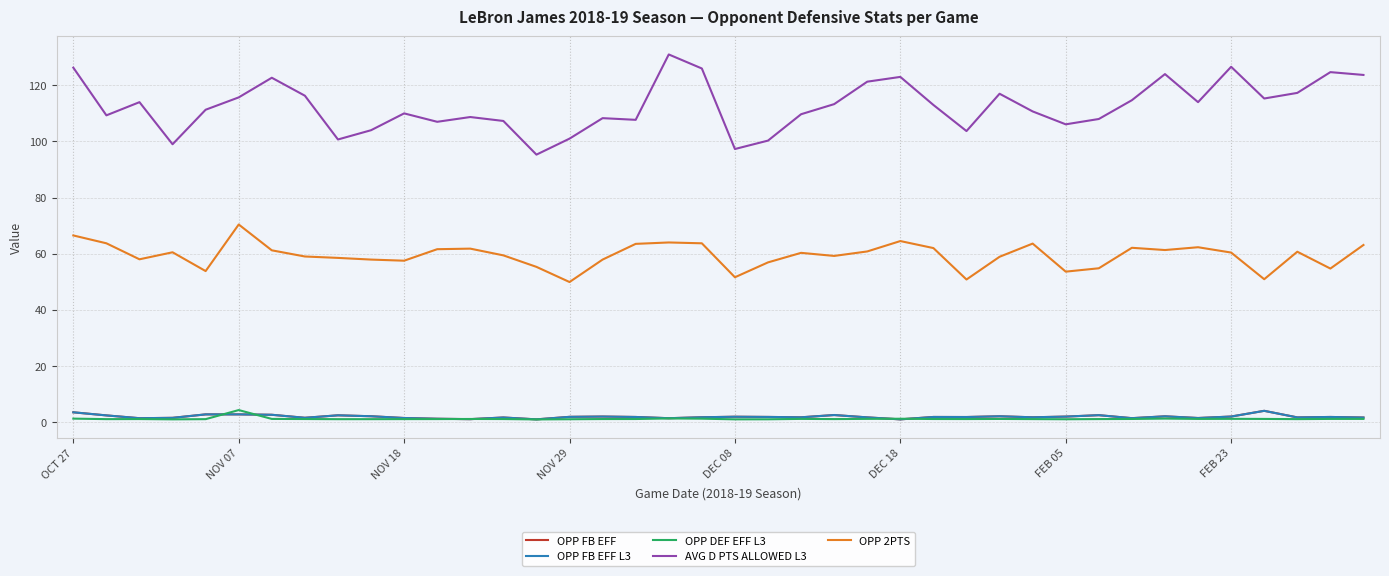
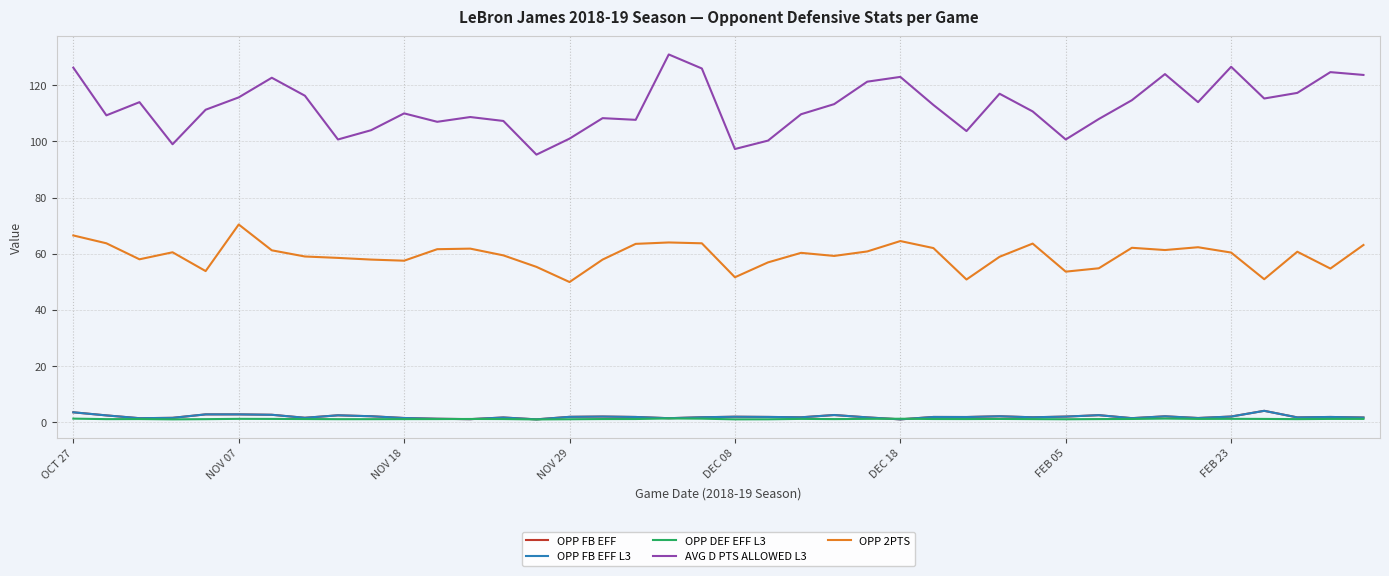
OPP DEF EFF L3, NOV 07: 4 -> 1
AVG D PTS ALLOWED L3, FEB 05: 106 -> 101
